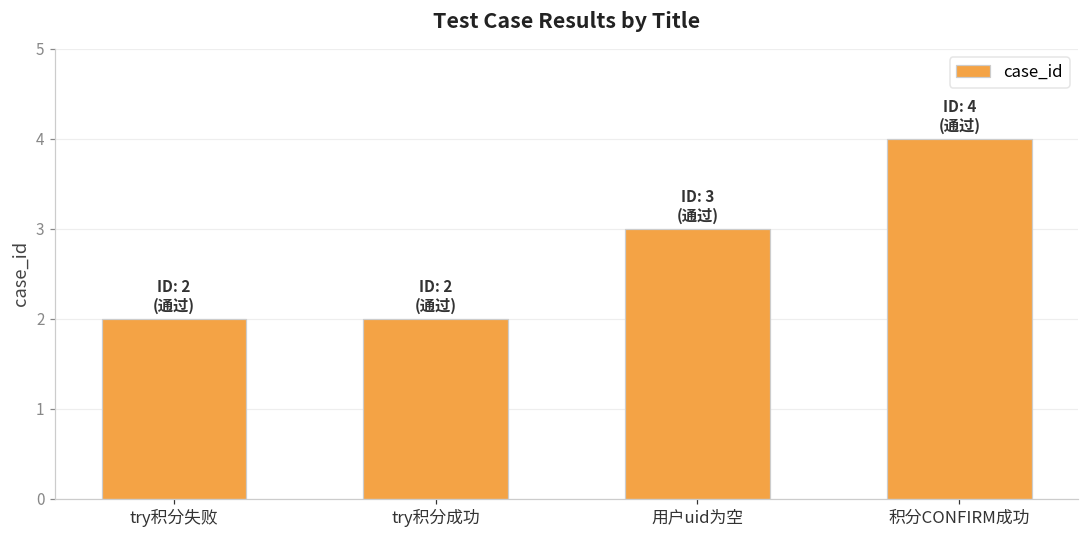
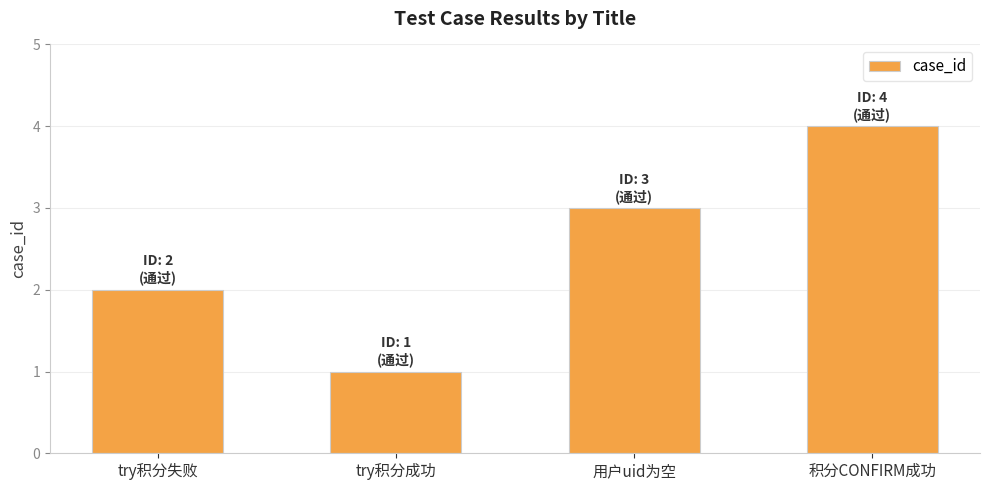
try积分成功: 2 -> 1
